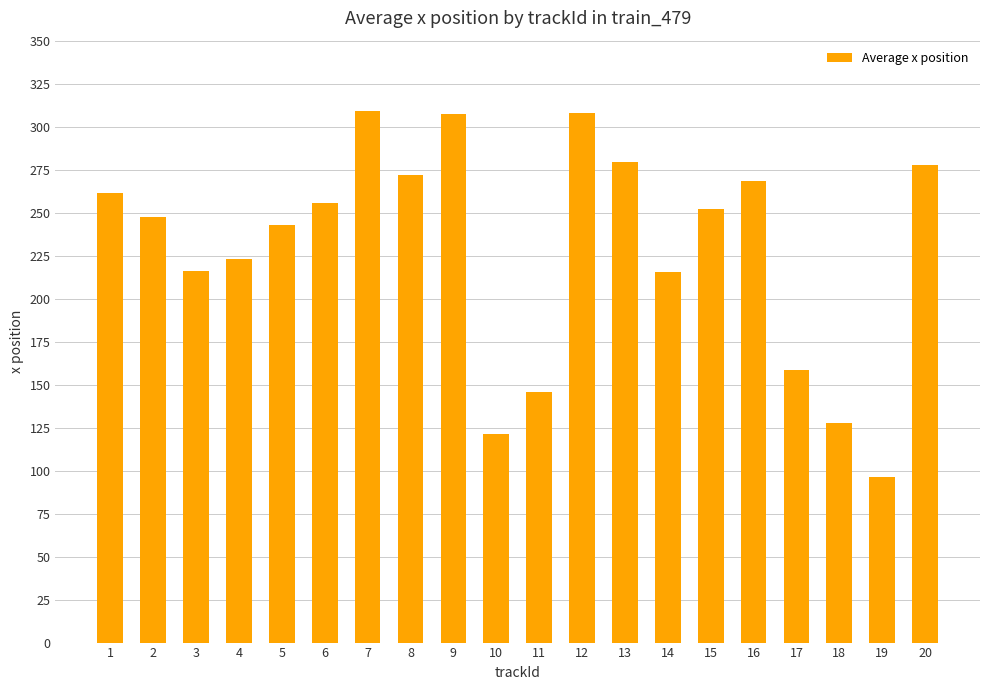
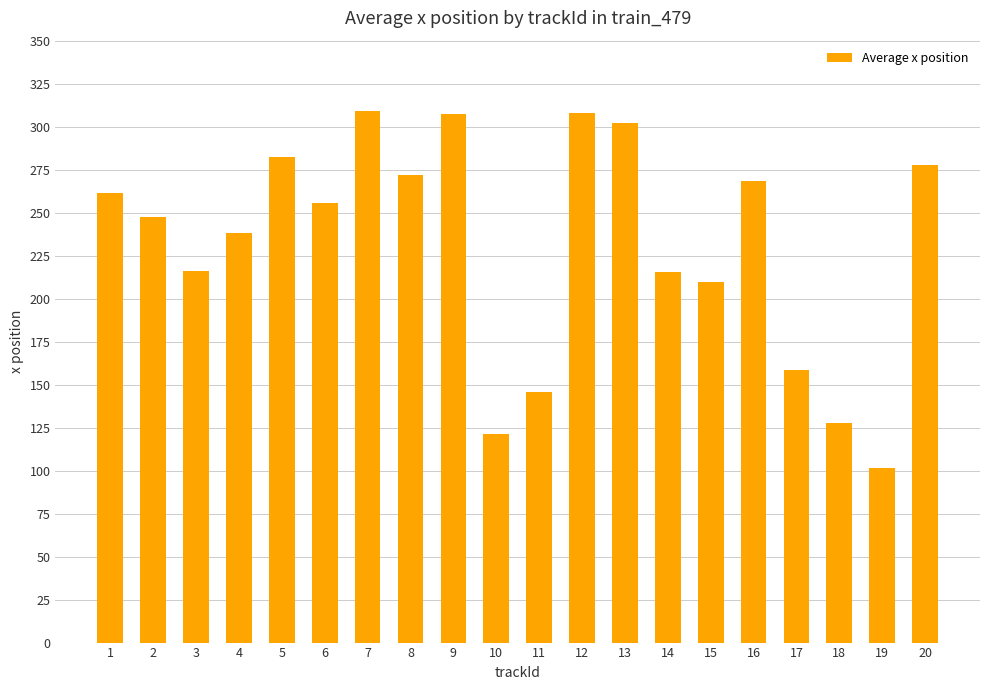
4: 223 -> 238
5: 243 -> 283
13: 279 -> 302
15: 252 -> 210
19: 96 -> 102
